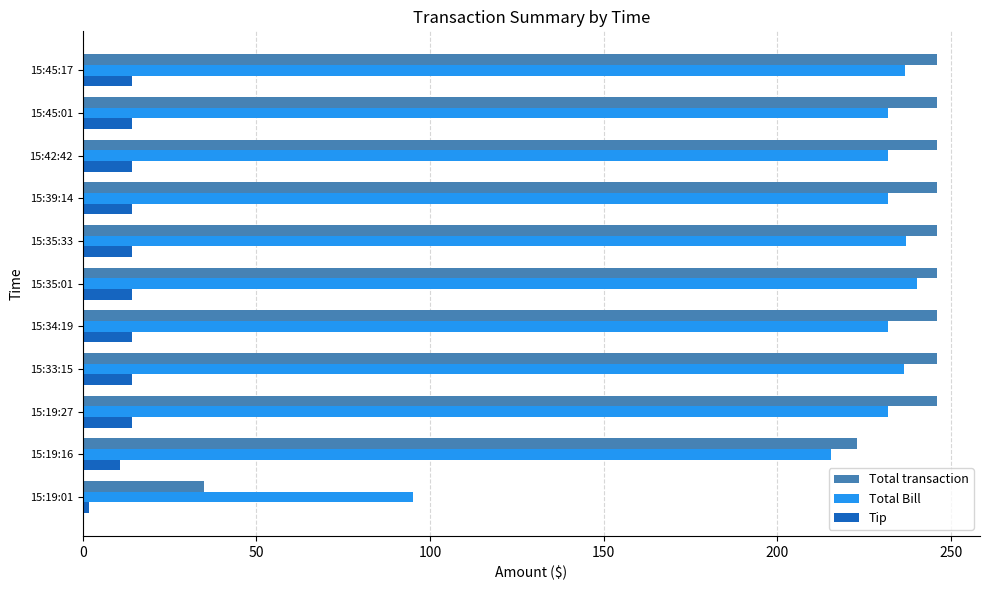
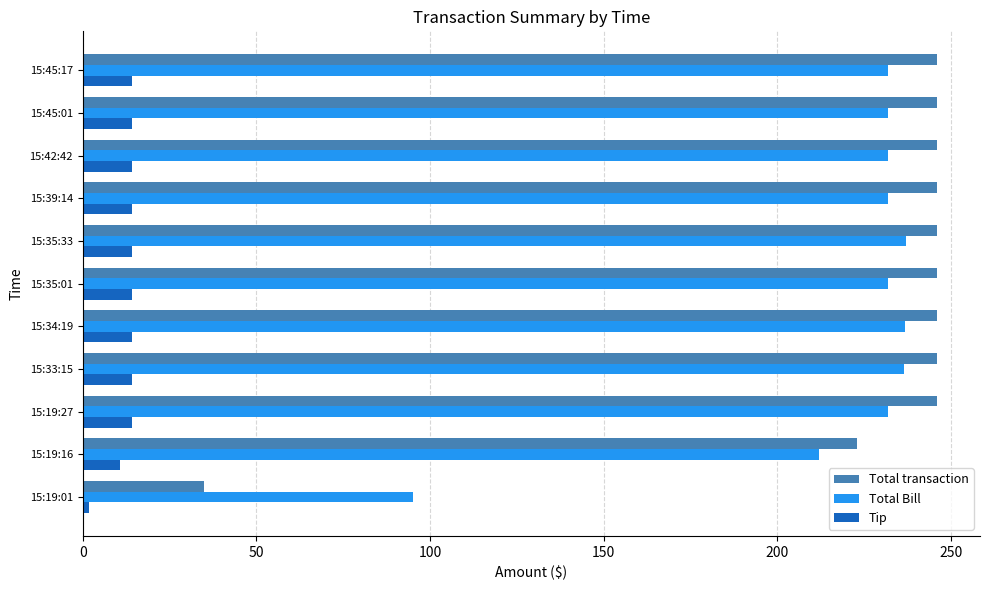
Total Bill, 15:45:17: 237 -> 232
Total Bill, 15:35:01: 240 -> 232
Total Bill, 15:34:19: 232 -> 237
Total Bill, 15:19:16: 216 -> 212
